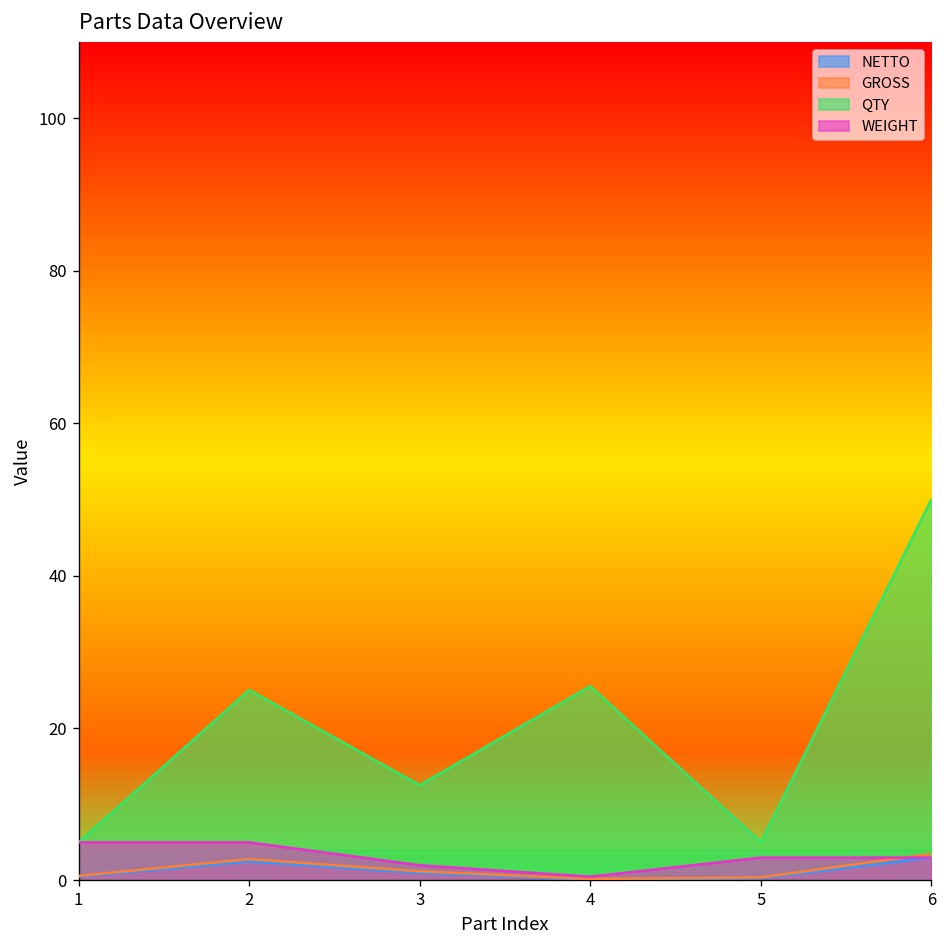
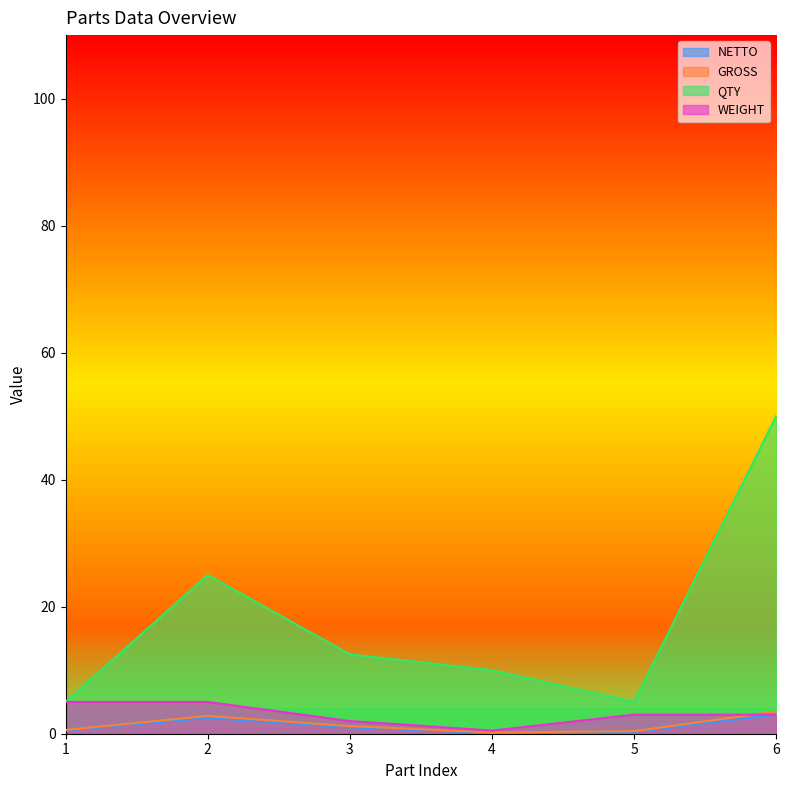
QTY, 4: 26 -> 10
